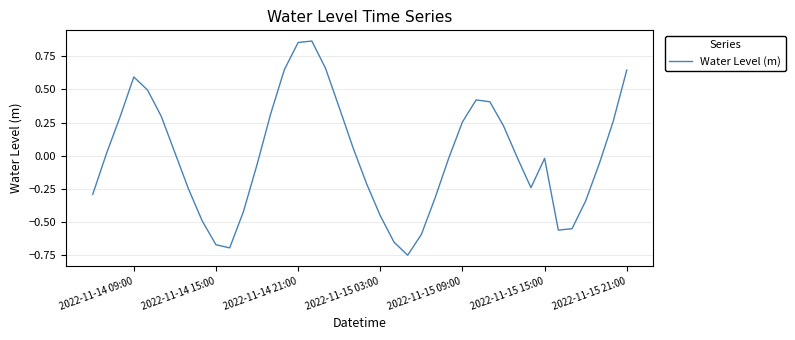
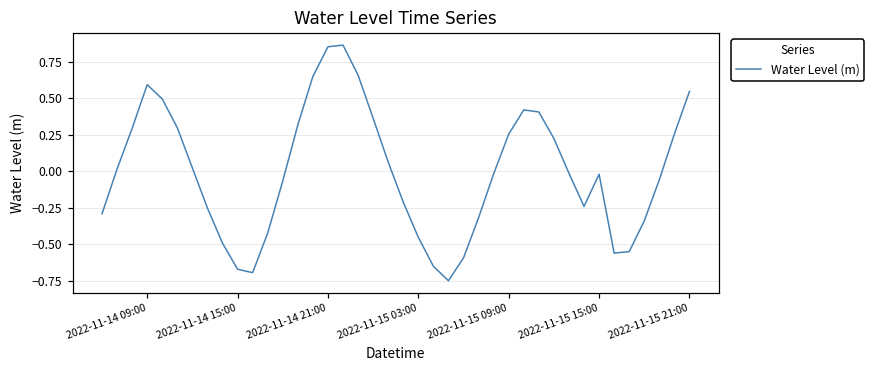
2022-11-15 21:00: 0.64 -> 0.55
